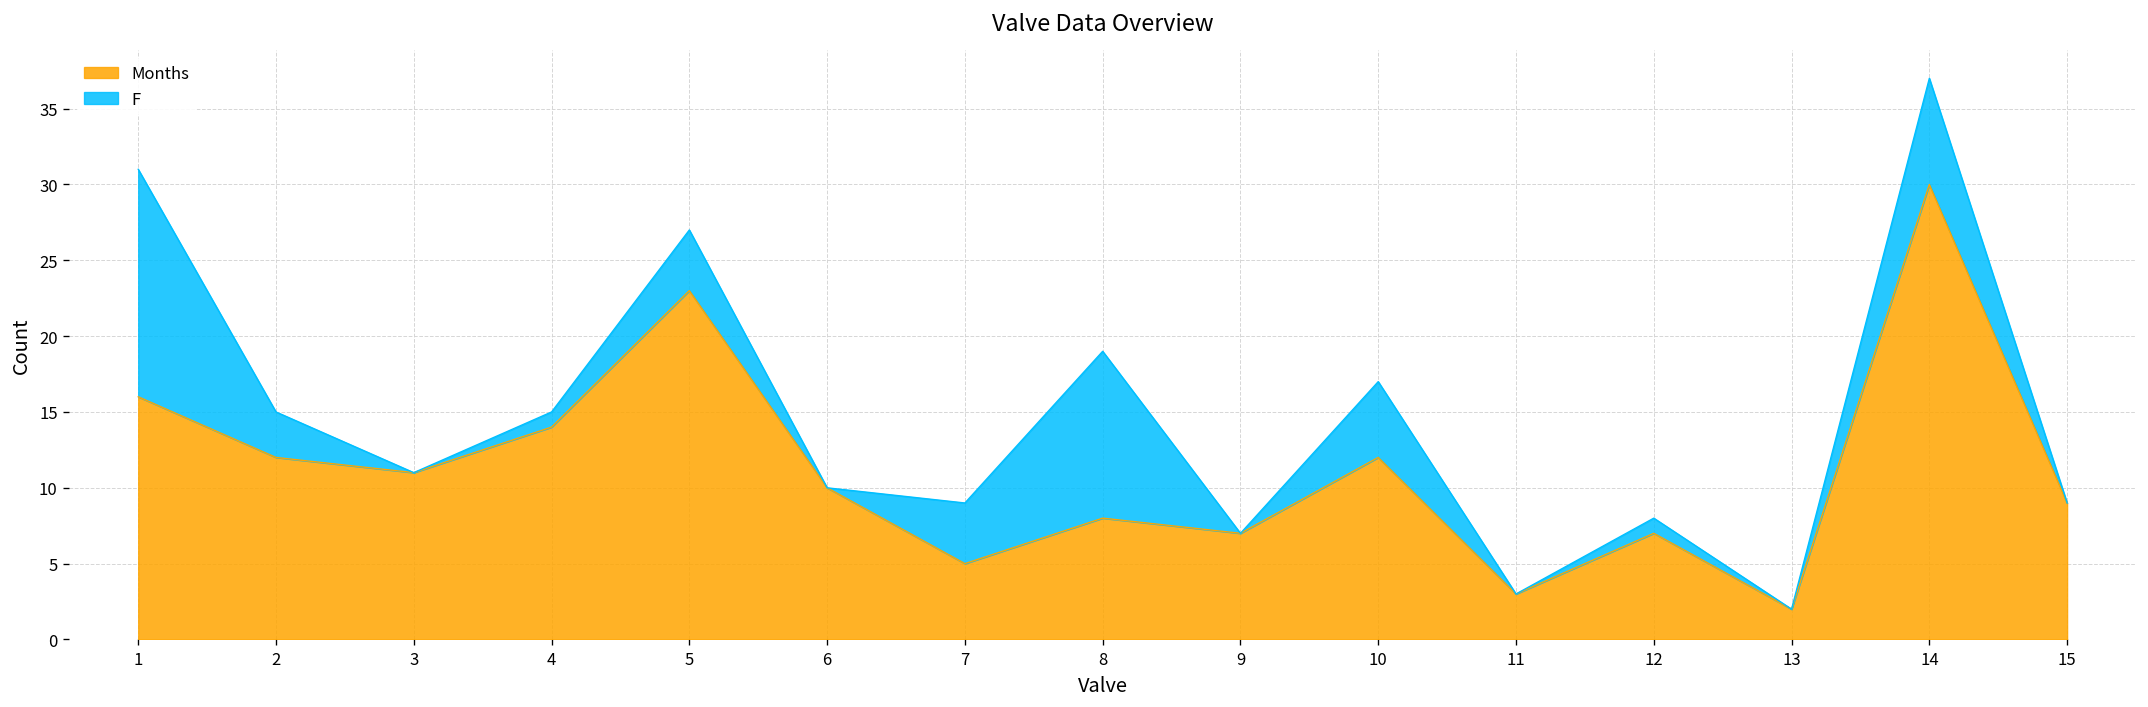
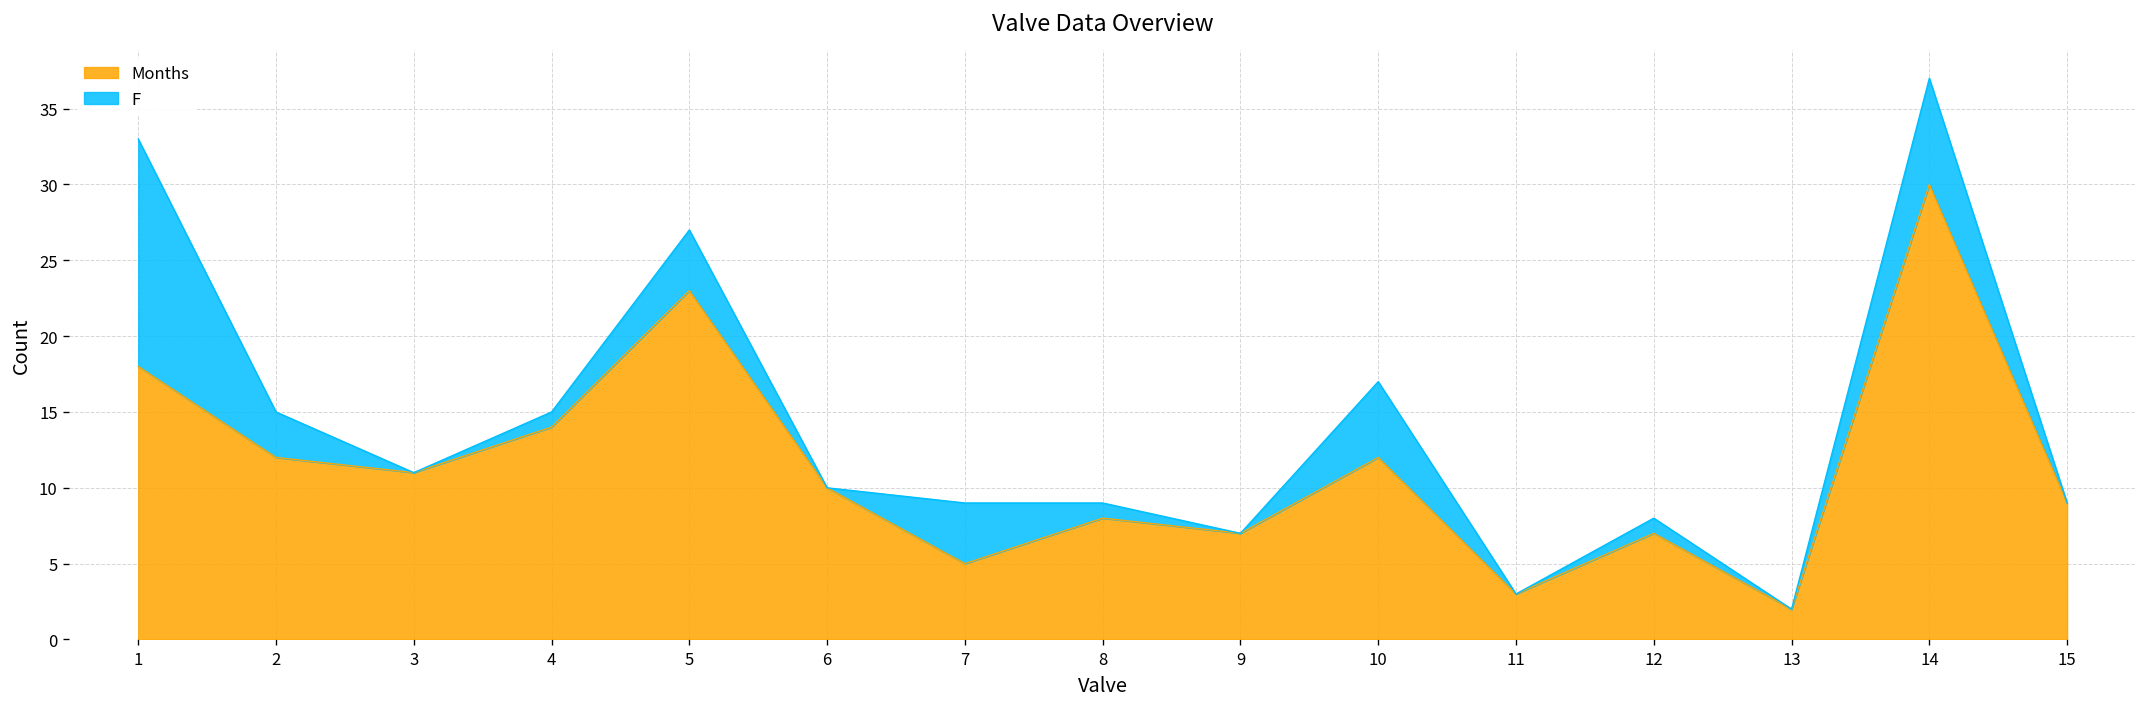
Months, 1: 16 -> 18
F, 8: 11 -> 1
